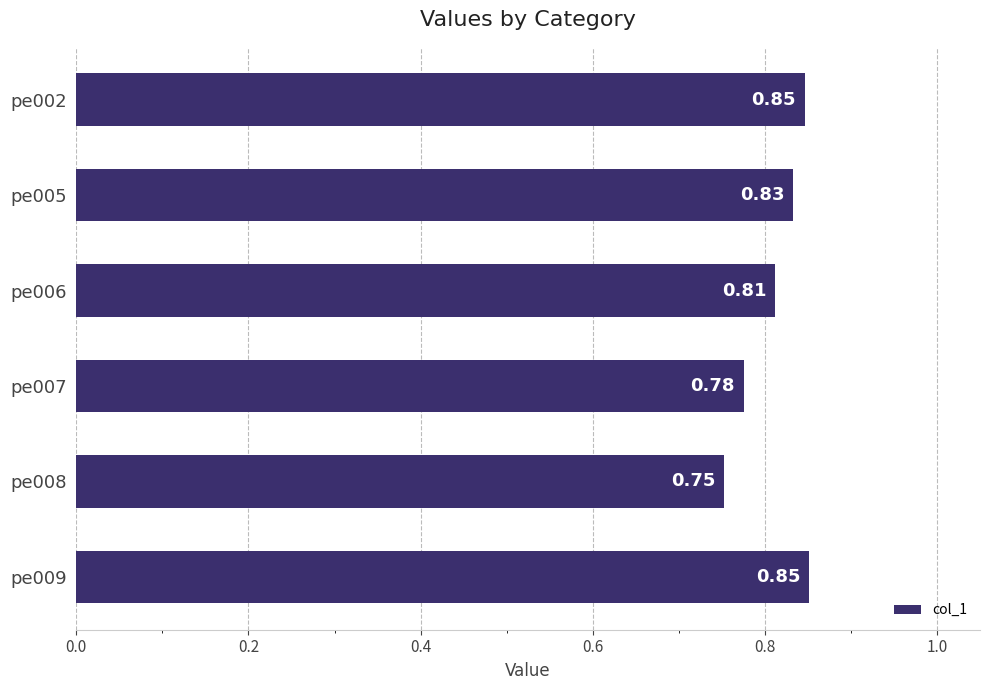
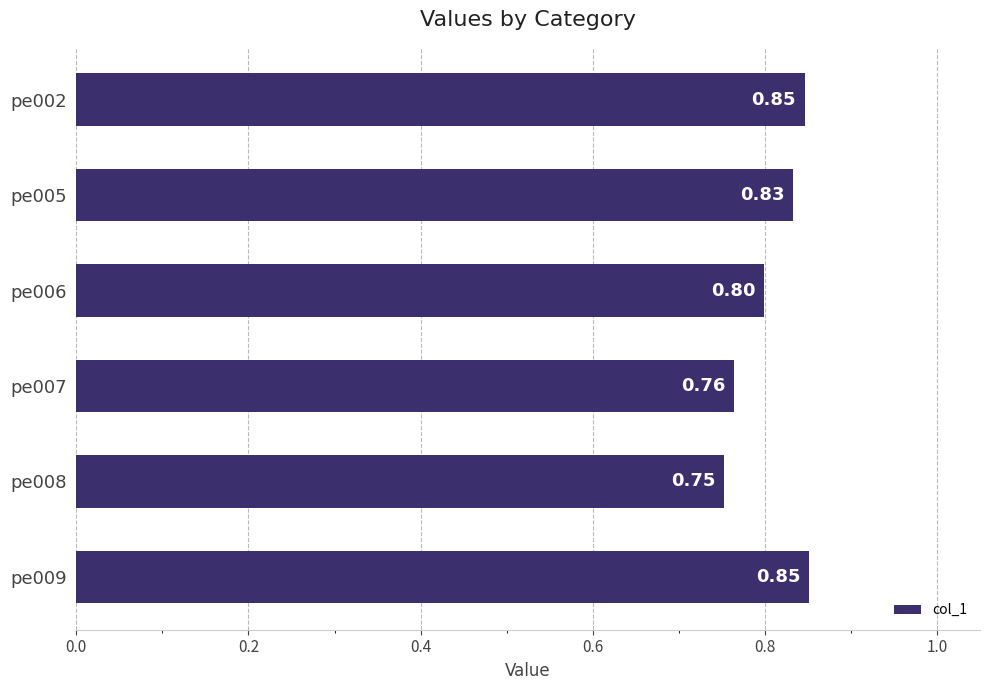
pe006: 0.81 -> 0.80
pe007: 0.78 -> 0.76
